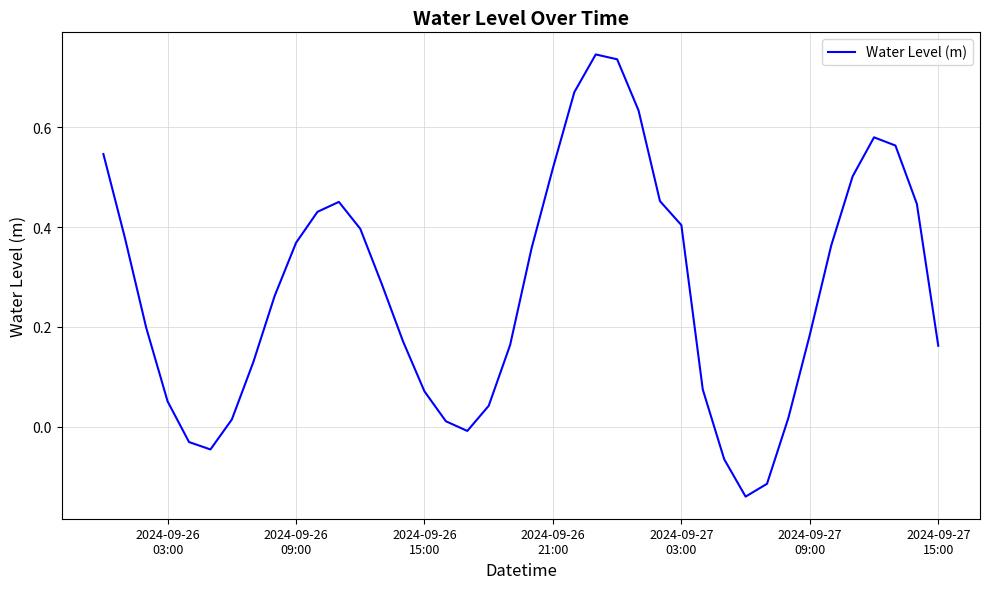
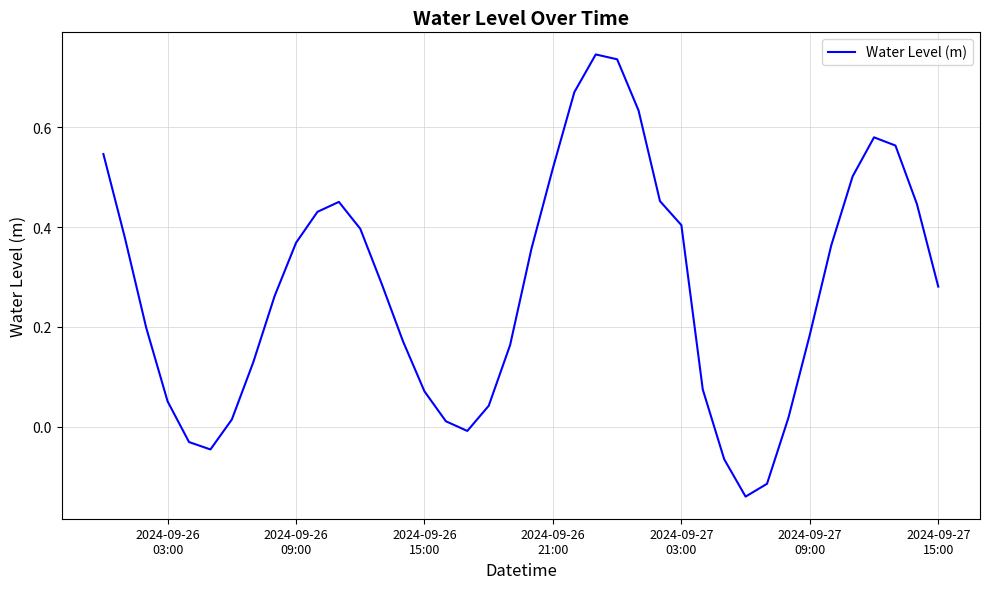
2024-09-27 15:00: 0.16 -> 0.28
